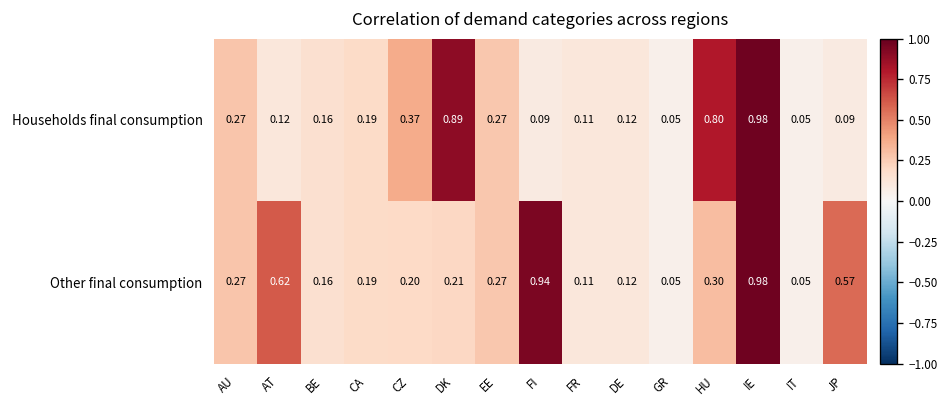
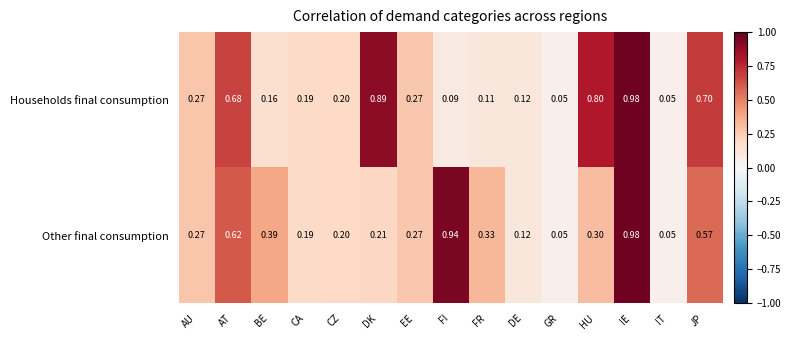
Households final consumption, AT: 0.12 -> 0.68
Households final consumption, CZ: 0.37 -> 0.20
Households final consumption, JP: 0.09 -> 0.70
Other final consumption, BE: 0.16 -> 0.39
Other final consumption, FR: 0.11 -> 0.33
